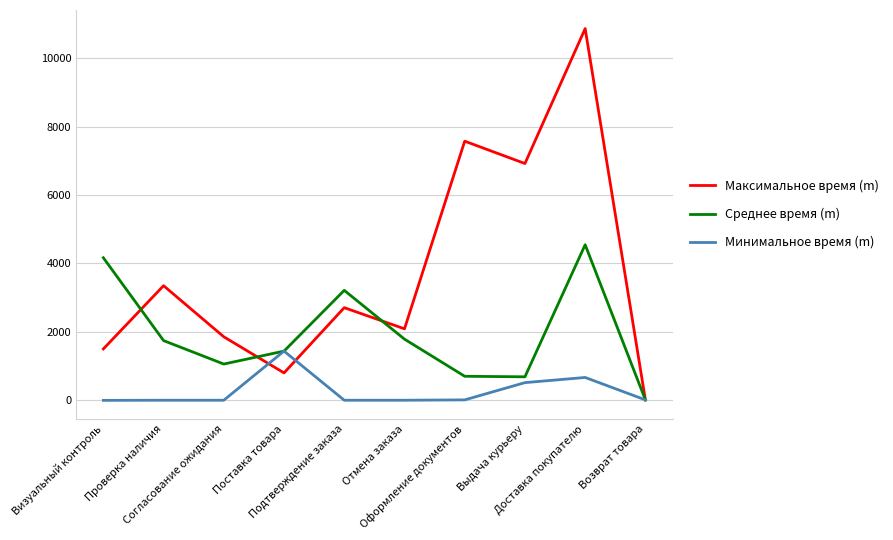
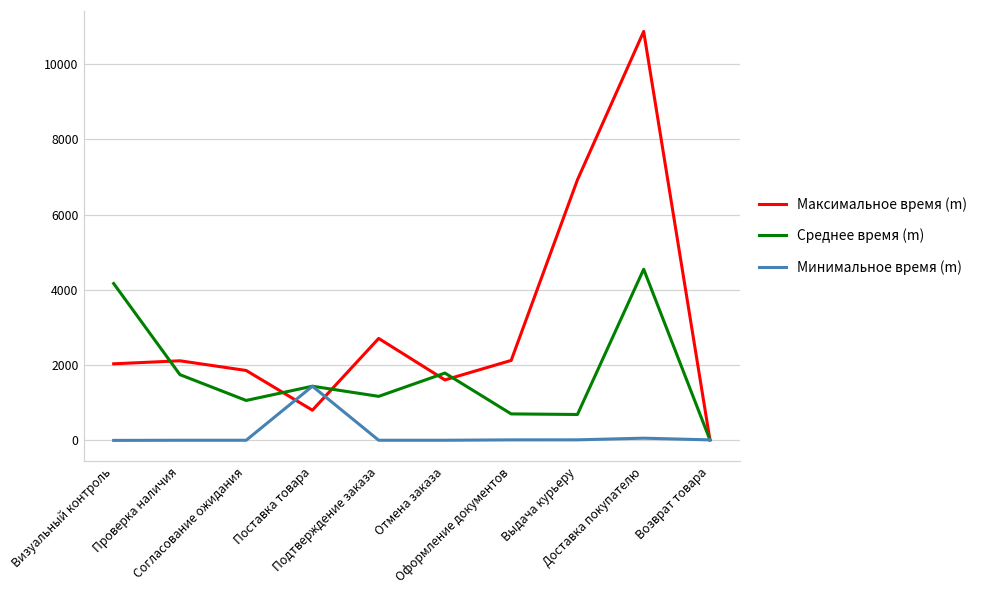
Максимальное время (m), Визуальный контроль: 1500 -> 2000
Максимальное время (m), Проверка наличия: 3400 -> 2100
Среднее время (m), Подтверждение заказа: 3200 -> 1200
Максимальное время (m), Отмена заказа: 2100 -> 1600
Максимальное время (m), Оформление документов: 7600 -> 2100
Минимальное время (m), Выдача курьеру: 500 -> 0
Минимальное время (m), Доставка покупателю: 700 -> 100
